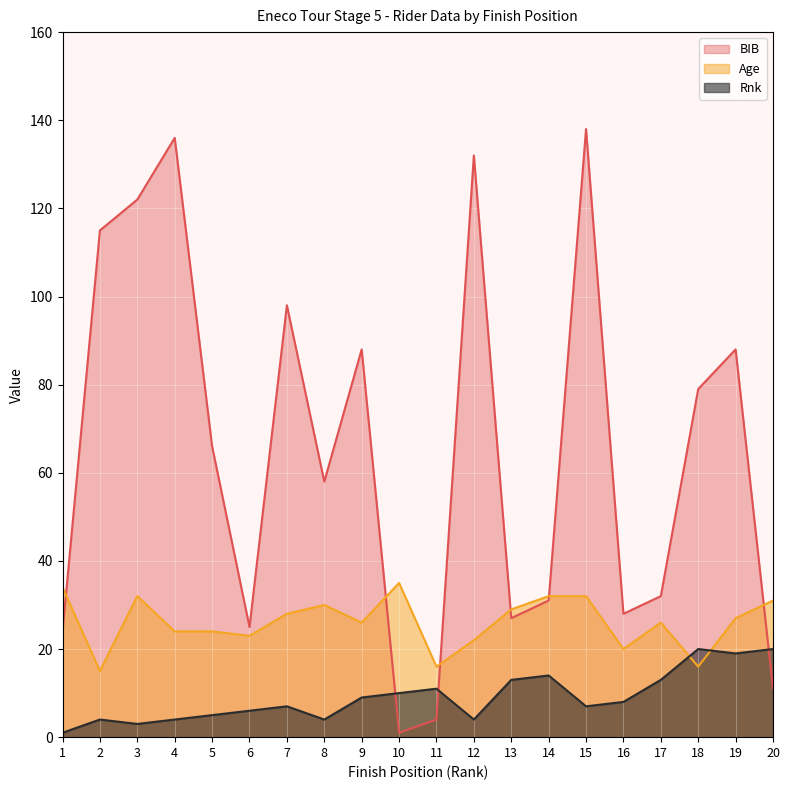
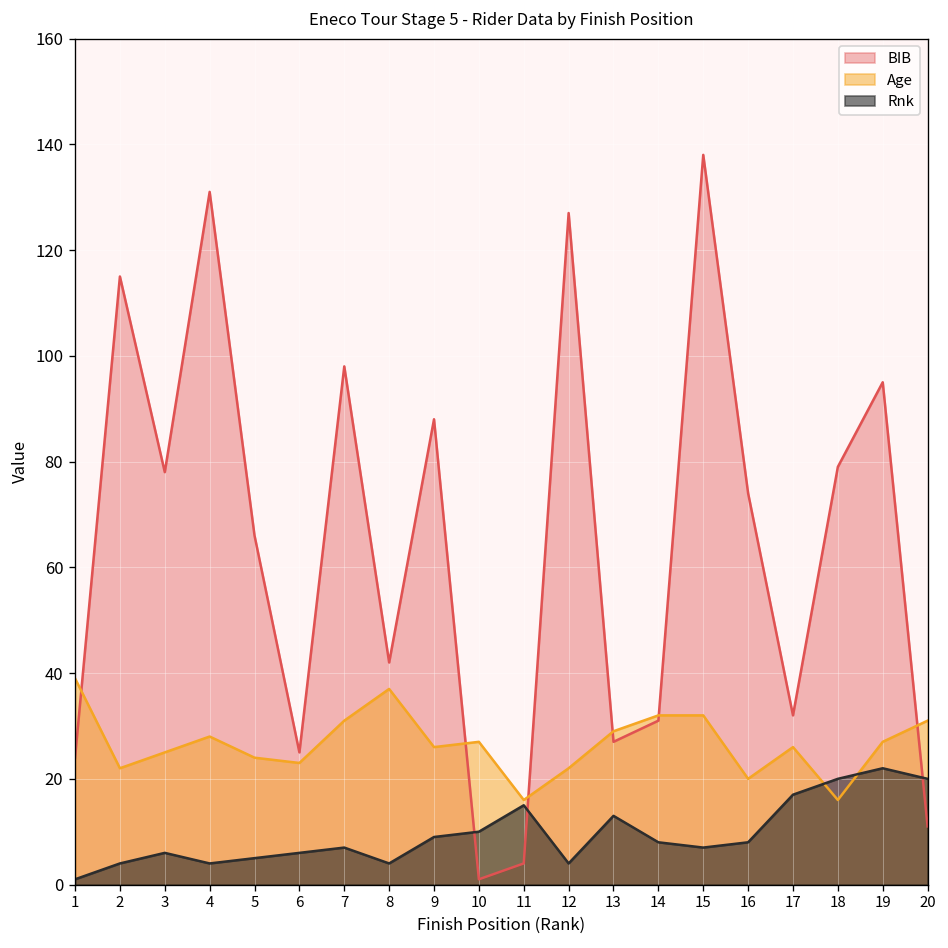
Age, 1: 34 -> 39
Age, 2: 15 -> 22
BIB, 3: 122 -> 78
Age, 3: 32 -> 25
Rnk, 3: 3 -> 6
BIB, 4: 136 -> 131
Age, 4: 24 -> 28
Age, 7: 28 -> 31
BIB, 8: 58 -> 42
Age, 8: 30 -> 37
Age, 10: 35 -> 27
Rnk, 11: 11 -> 15
BIB, 12: 132 -> 127
Rnk, 14: 14 -> 8
BIB, 16: 28 -> 74
Rnk, 17: 13 -> 17
BIB, 19: 88 -> 95
Rnk, 19: 19 -> 22
